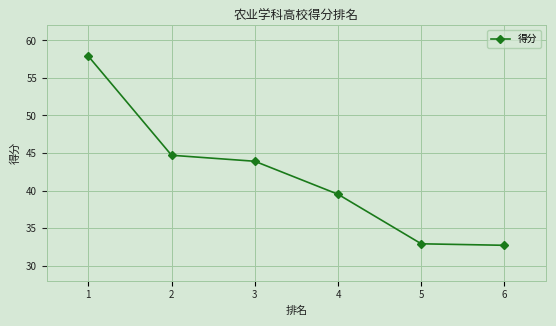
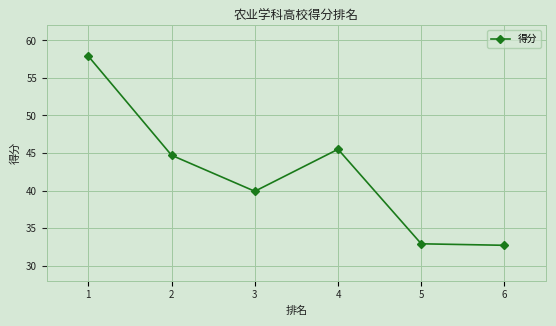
3: 44 -> 40
4: 40 -> 46
